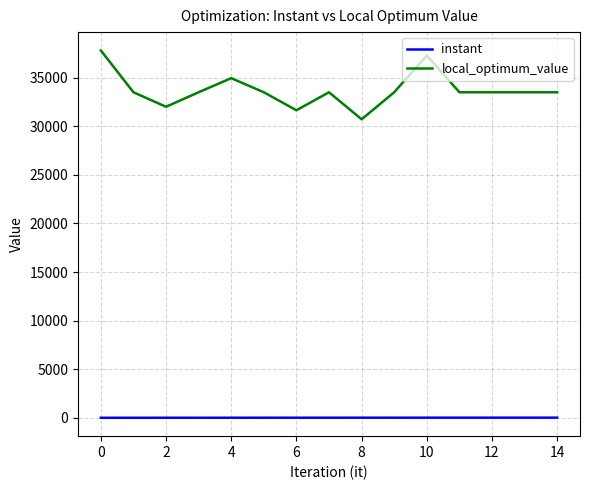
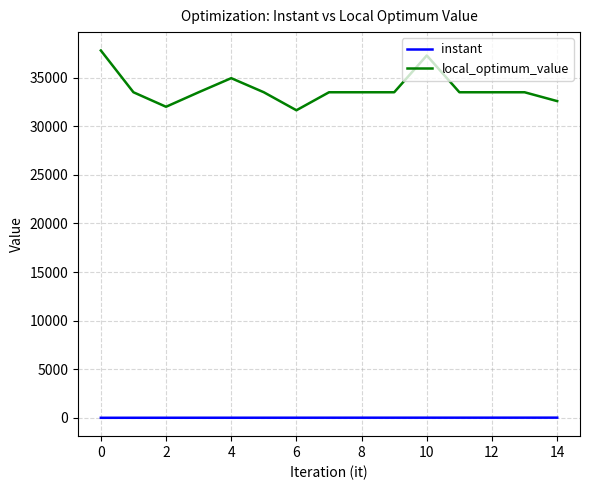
local_optimum_value, 8: 31000 -> 34000
local_optimum_value, 14: 34000 -> 33000
